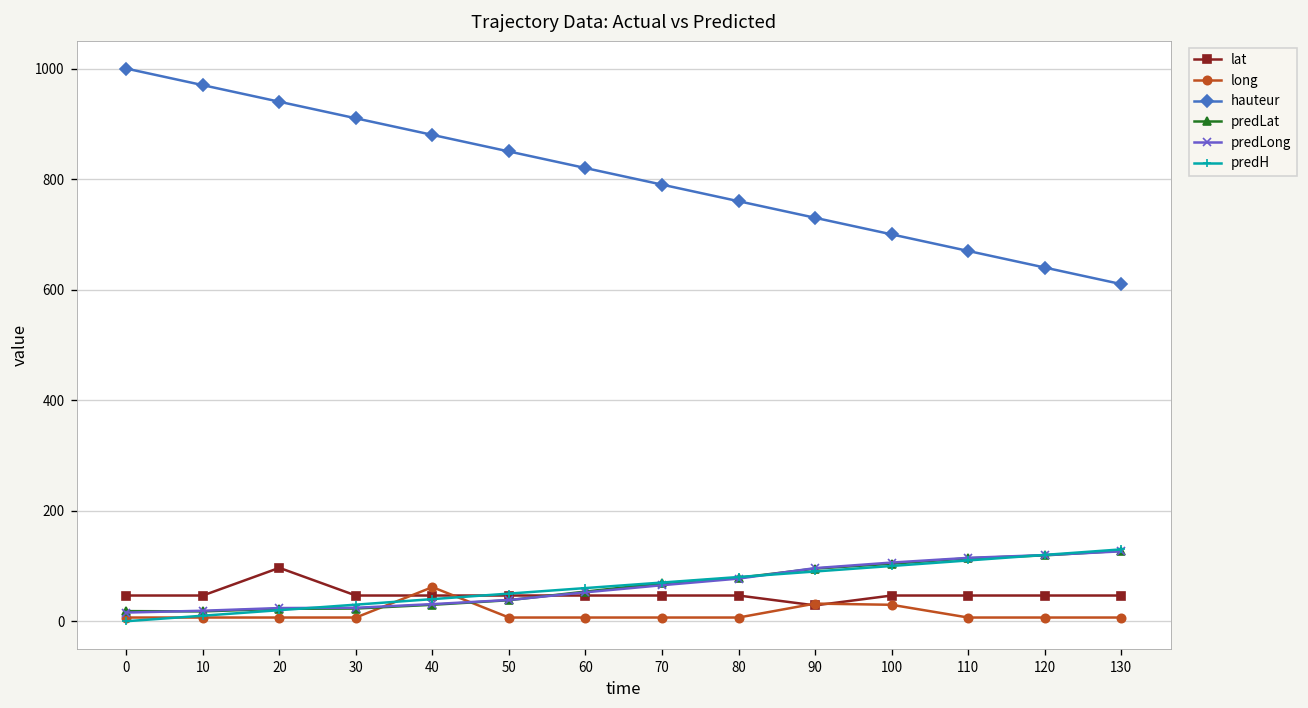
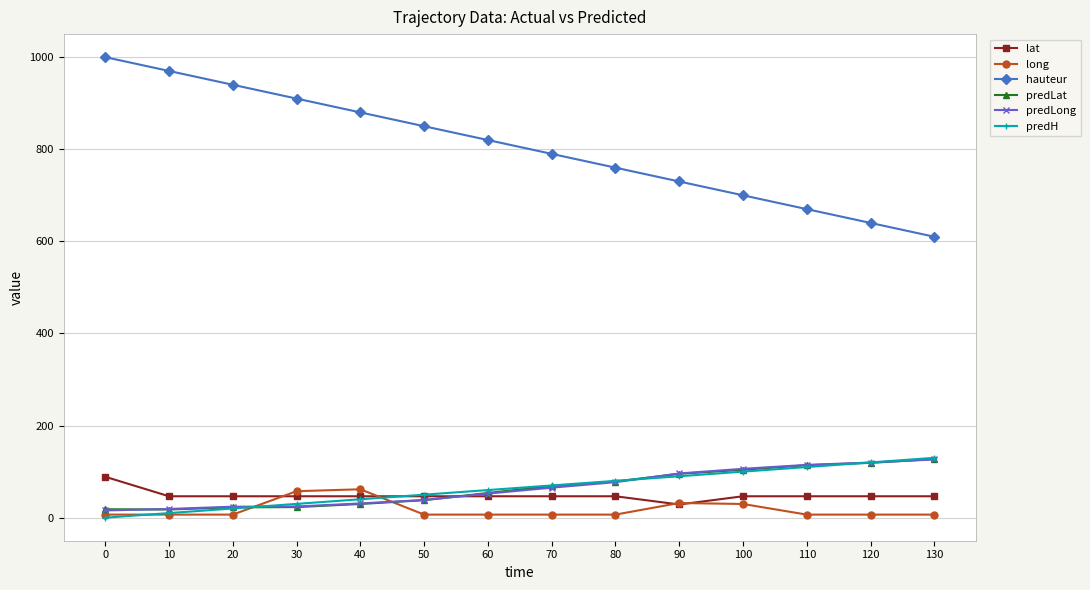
lat, 0: 50 -> 90
lat, 20: 100 -> 50
long, 30: 10 -> 60
